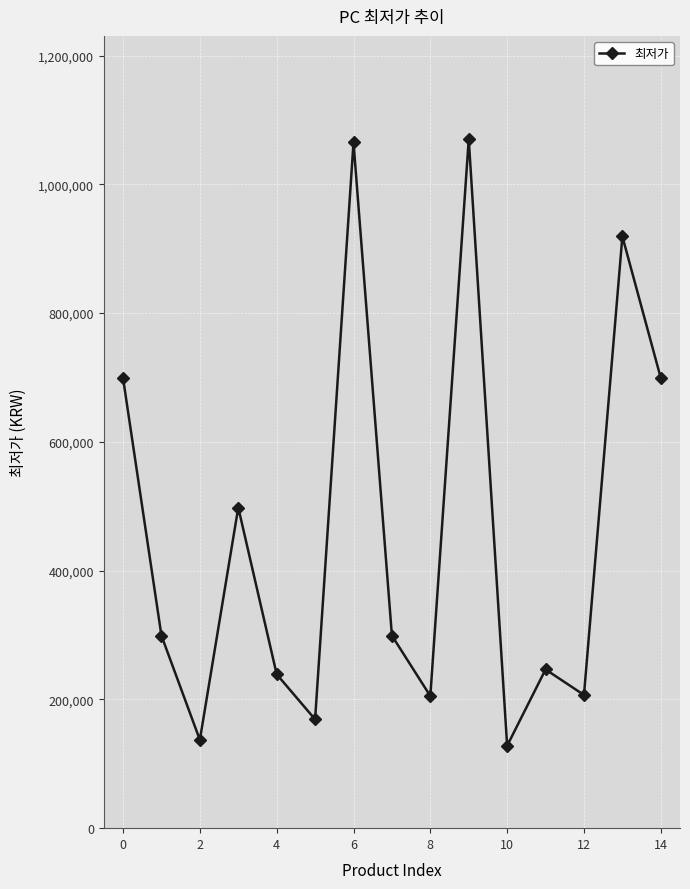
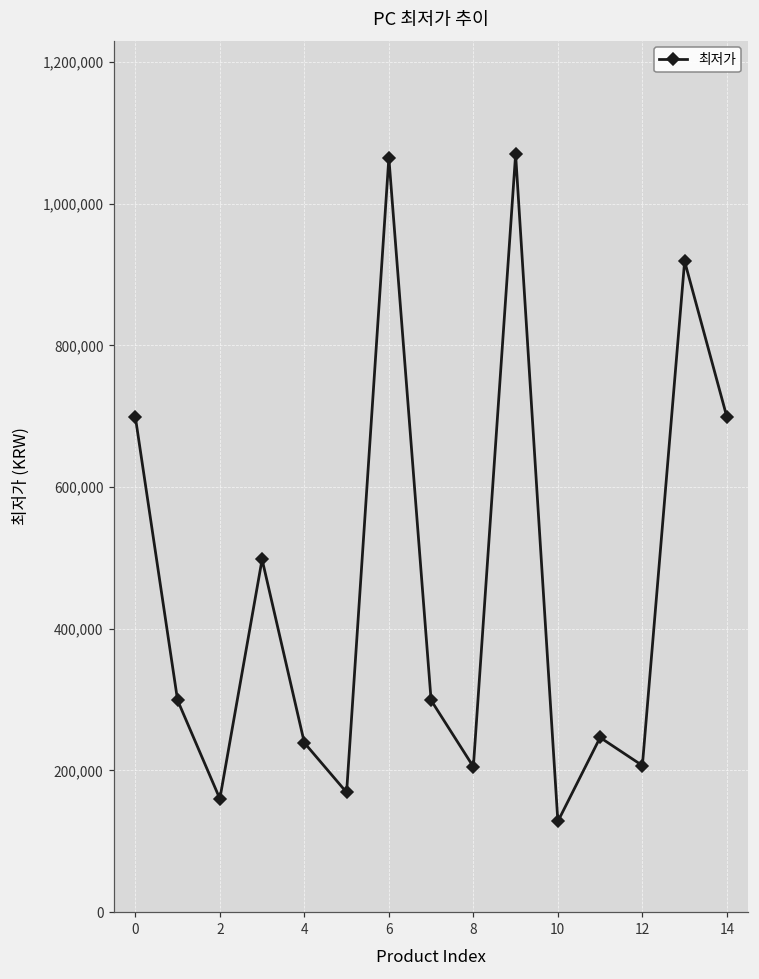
2: 140,000 -> 160,000
